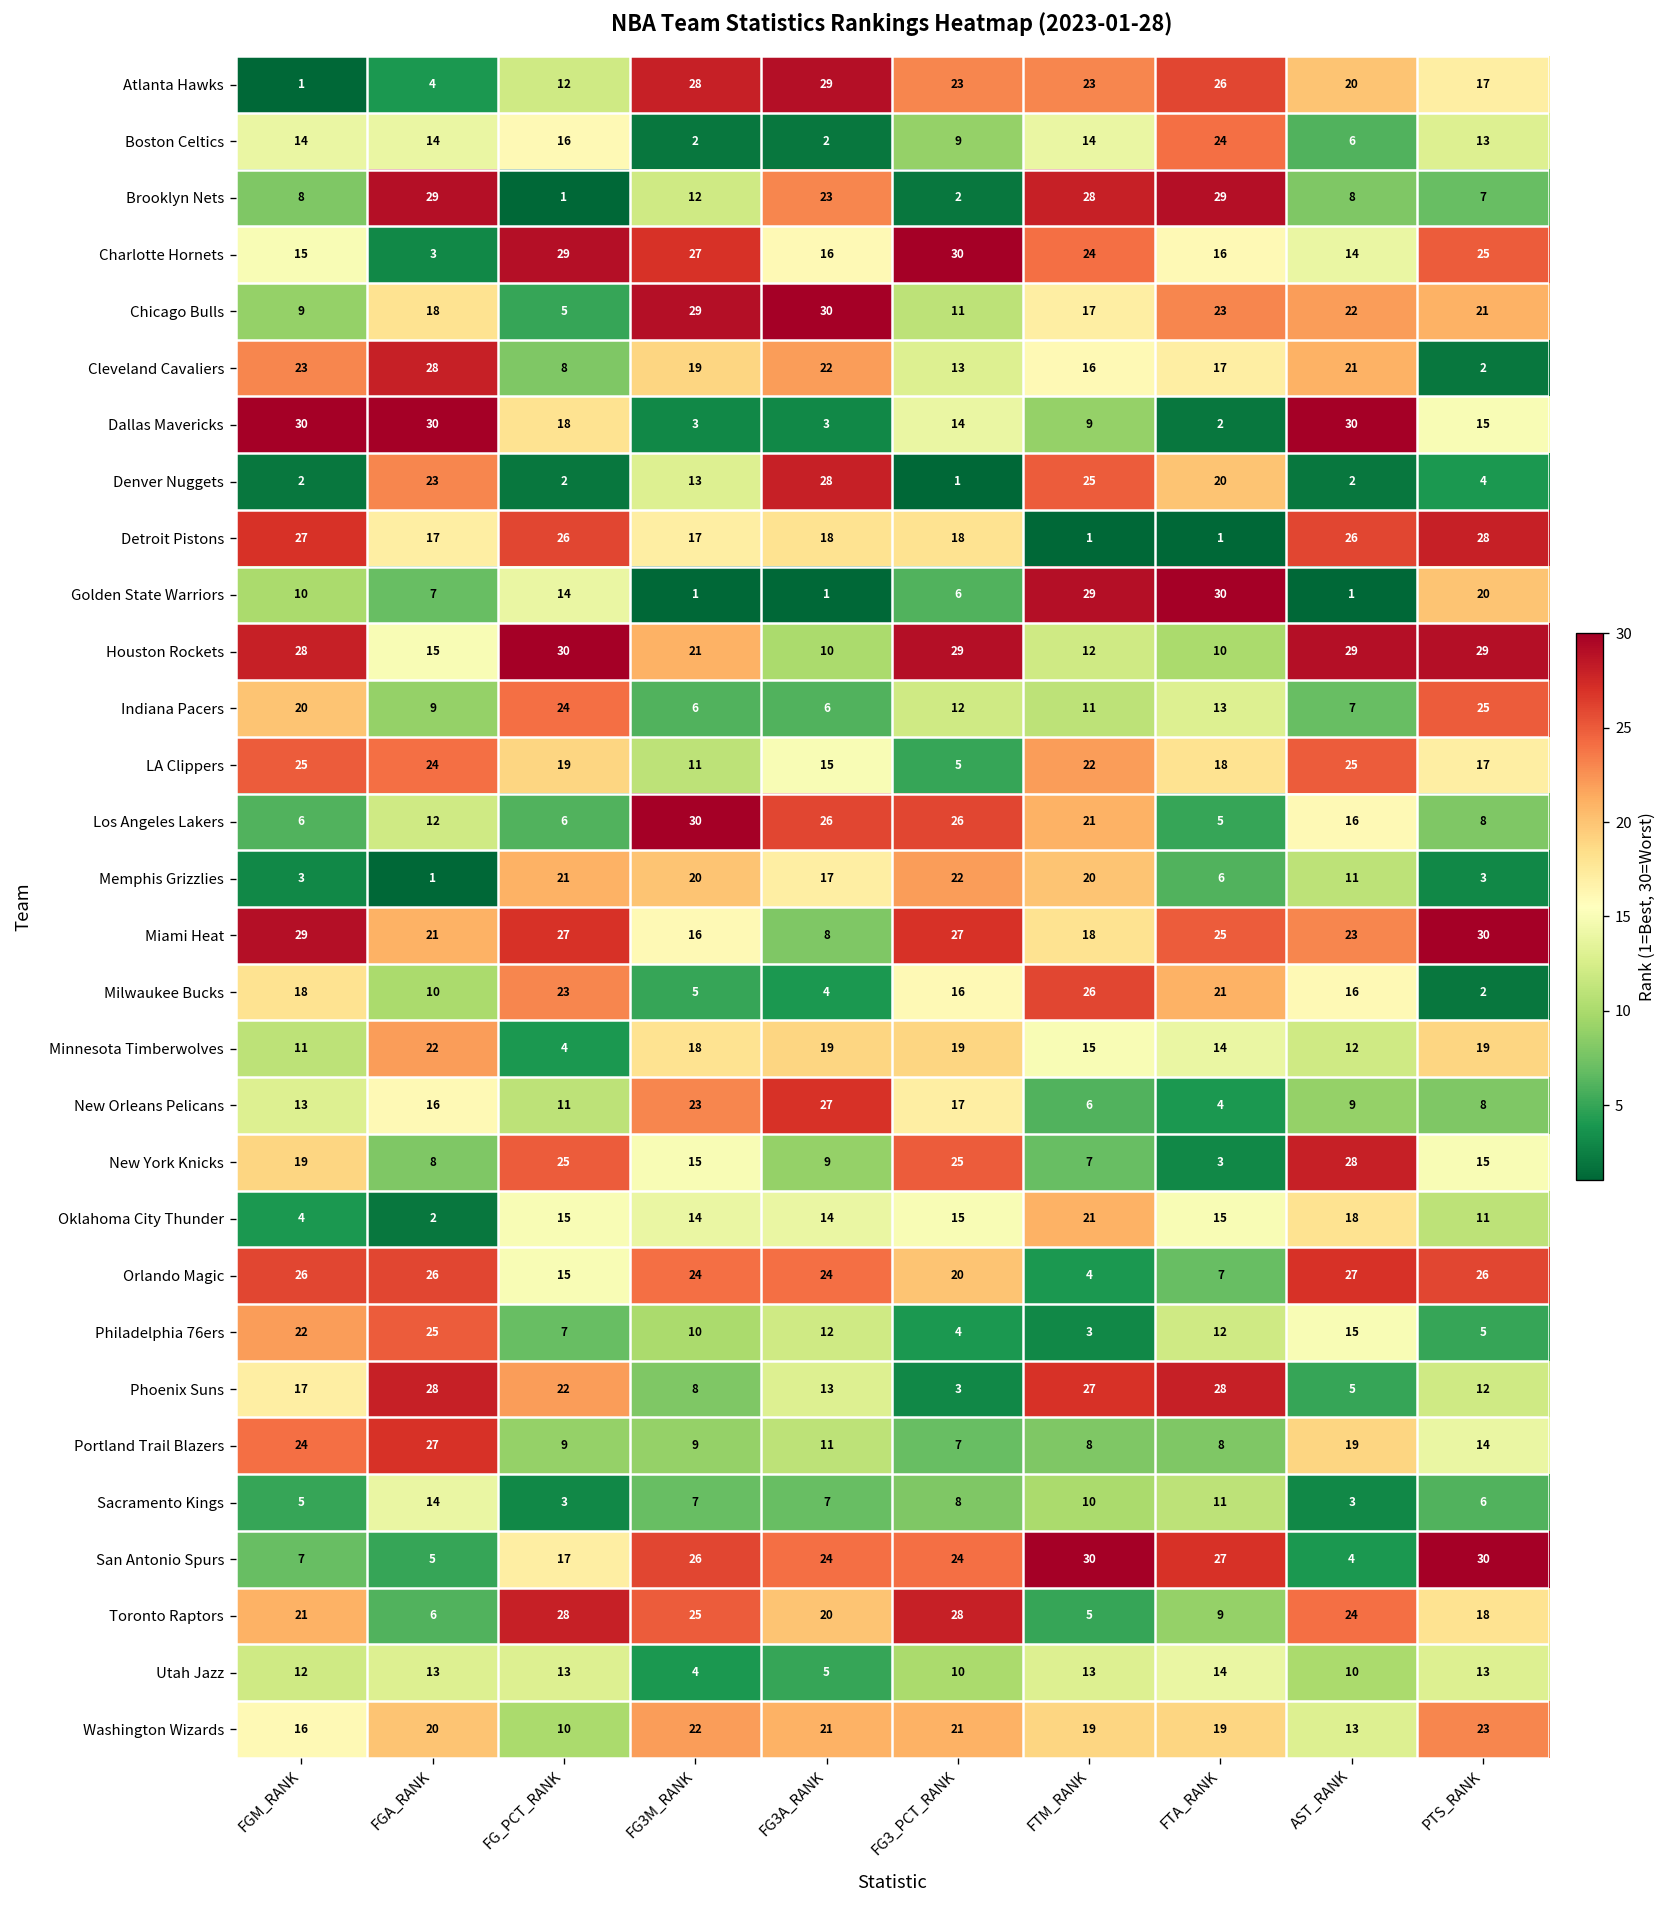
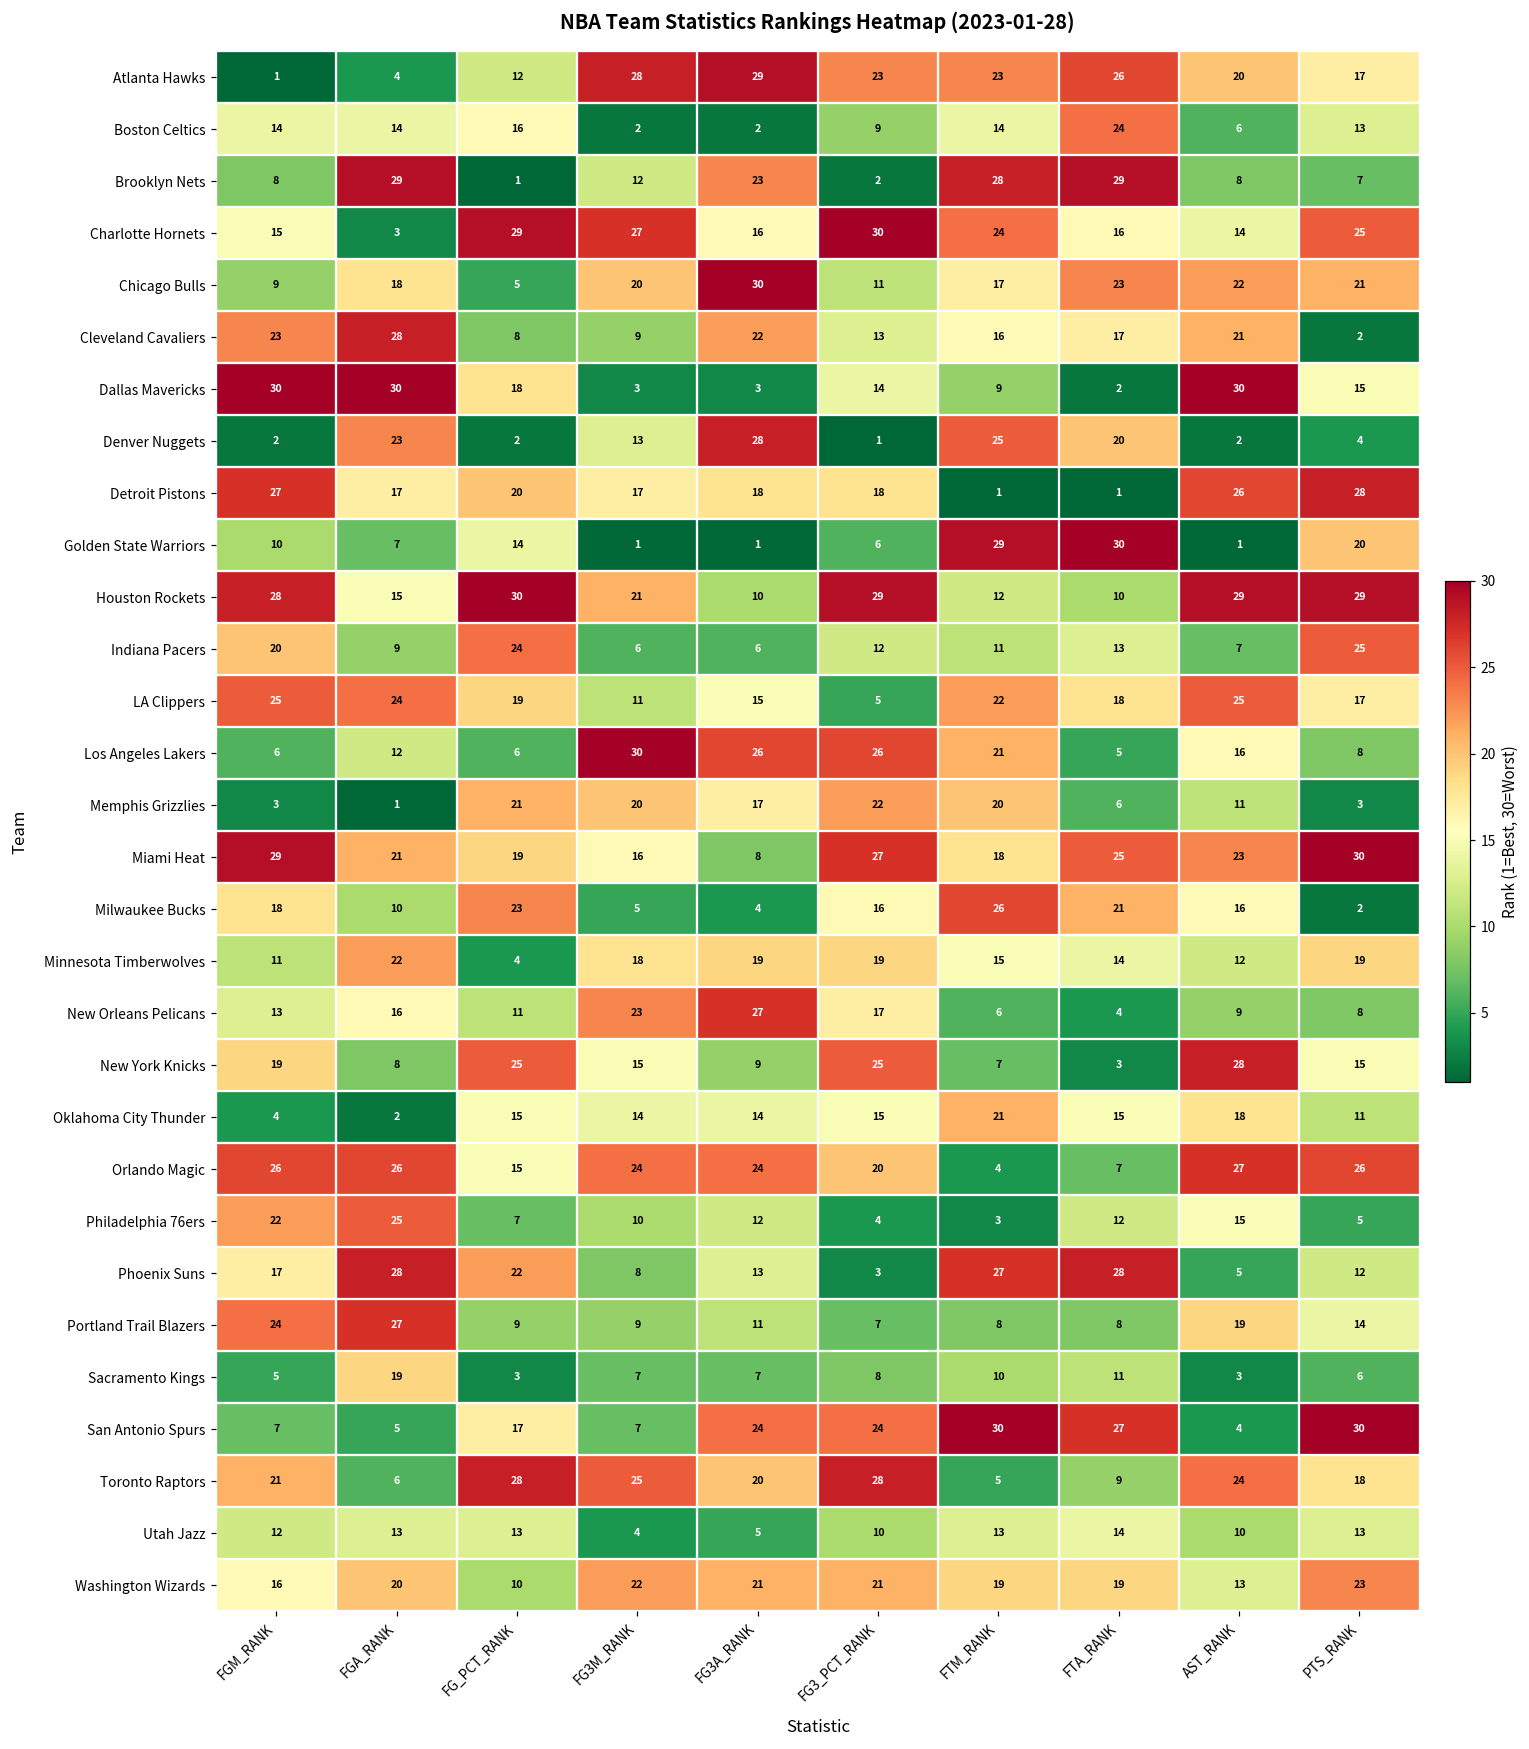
Chicago Bulls, FG3M_RANK: 29 -> 20
Cleveland Cavaliers, FG3M_RANK: 19 -> 9
Detroit Pistons, FG_PCT_RANK: 26 -> 20
Miami Heat, FG_PCT_RANK: 27 -> 19
Sacramento Kings, FGA_RANK: 14 -> 19
San Antonio Spurs, FG3M_RANK: 26 -> 7
